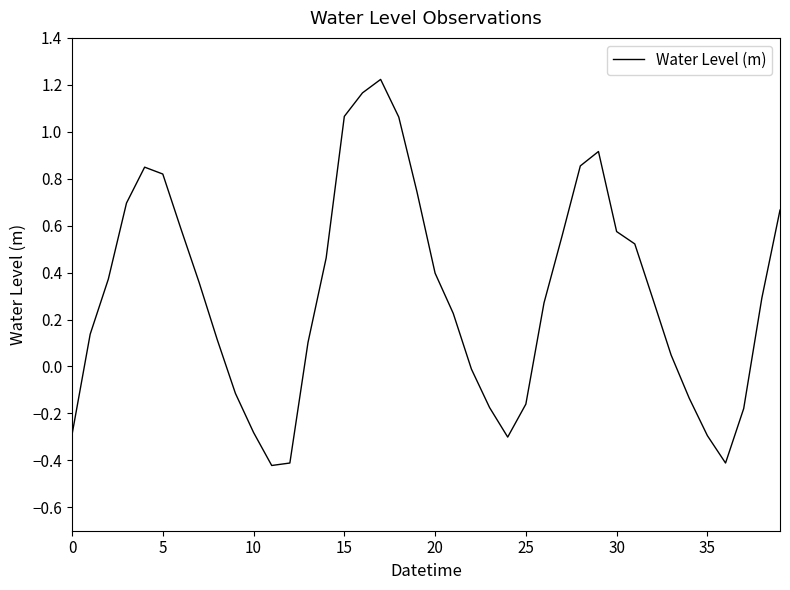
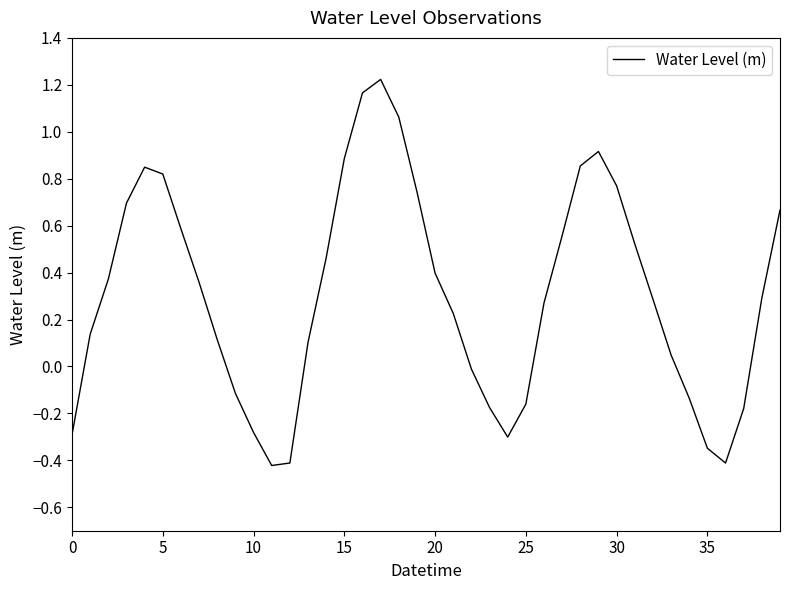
15: 1.07 -> 0.89
30: 0.57 -> 0.77
35: -0.29 -> -0.35
